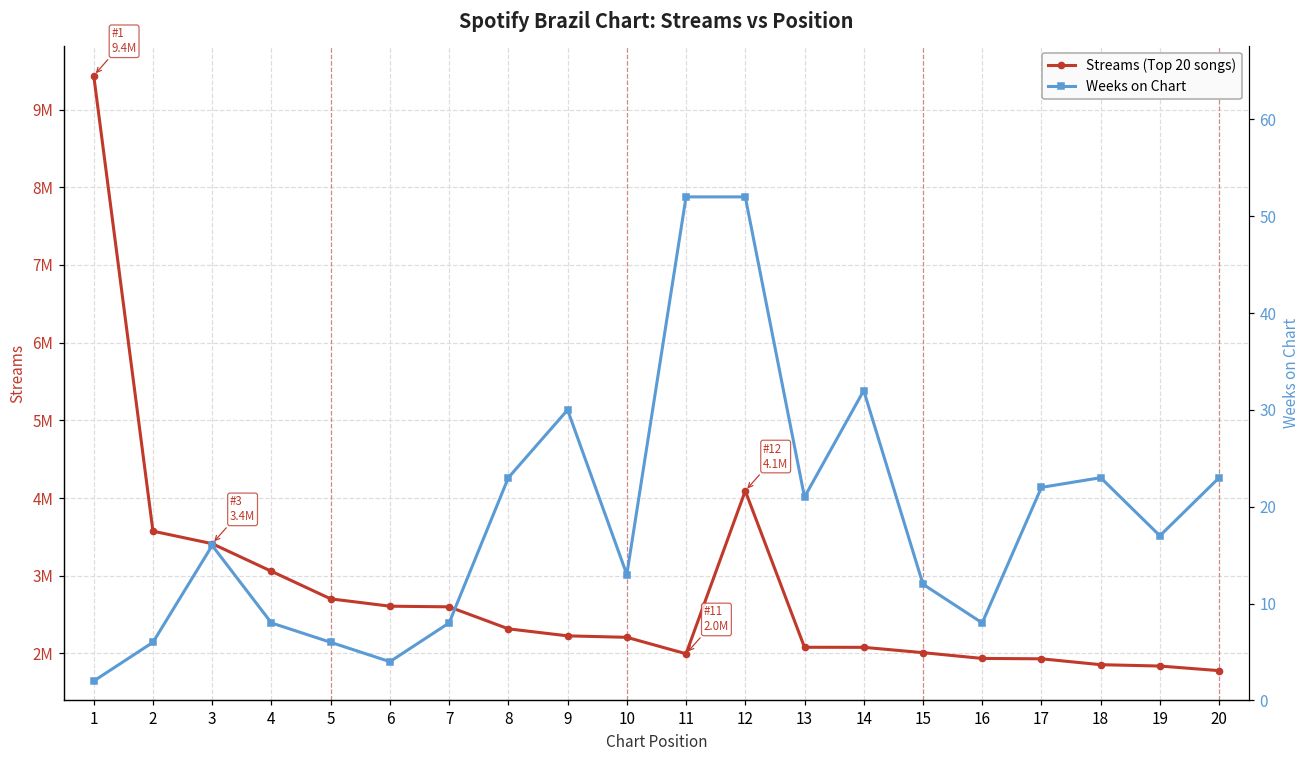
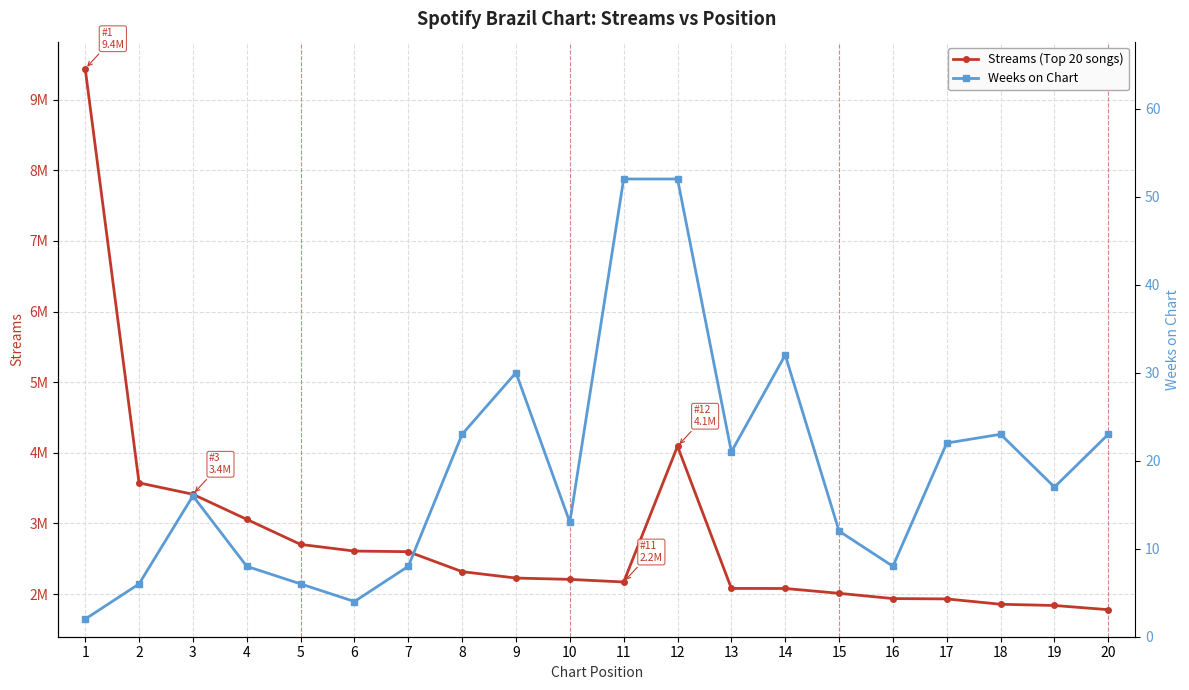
Streams (Top 20 songs), 11: 2.0M -> 2.2M
